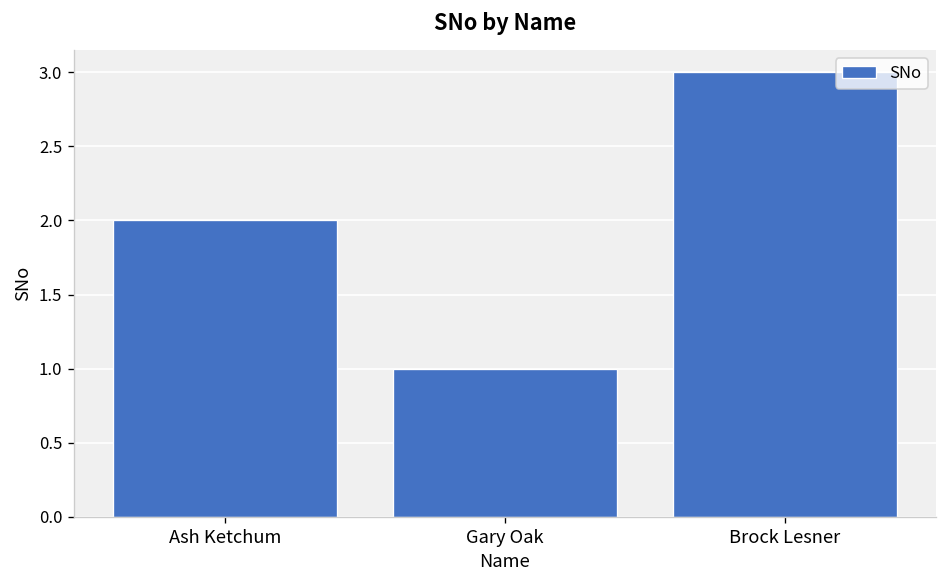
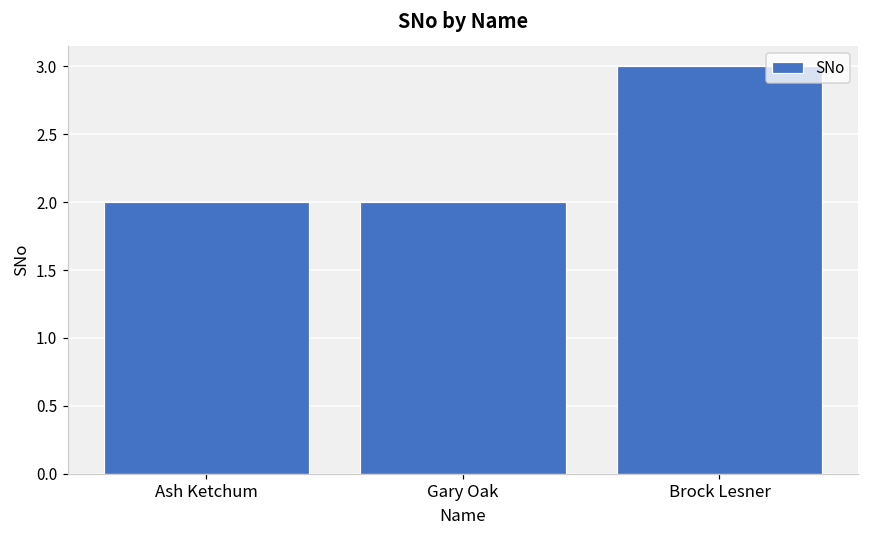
Gary Oak: 1 -> 2
